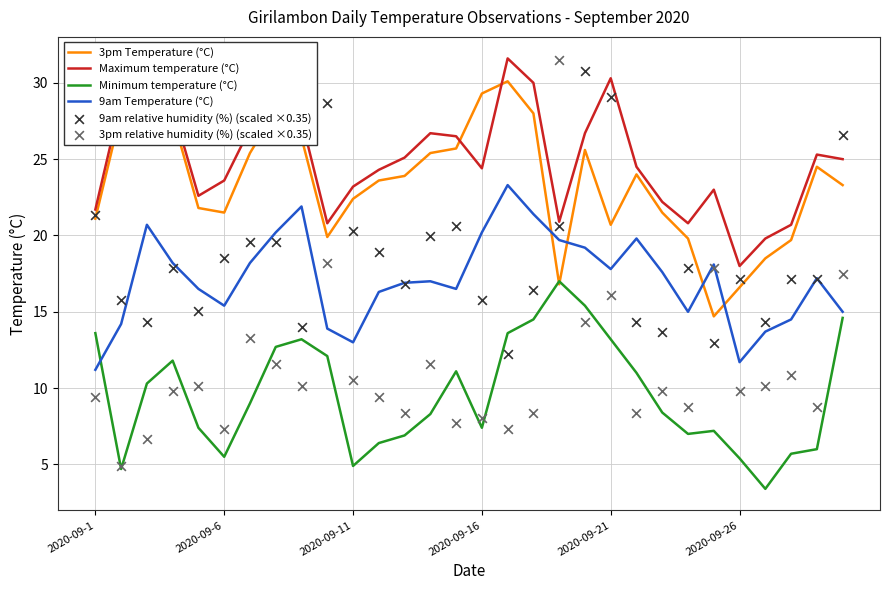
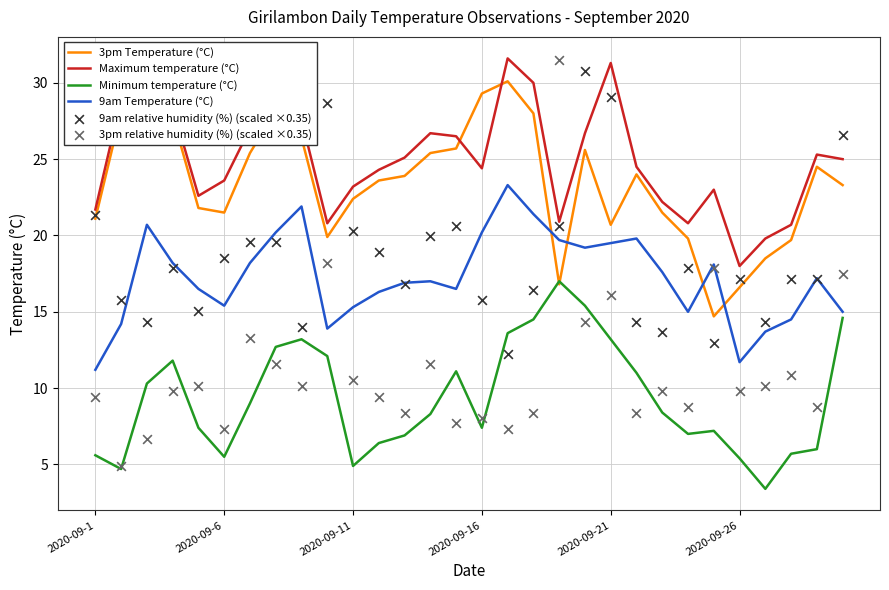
Minimum temperature (°C), 2020-09-1: 13.6 -> 5.6
9am Temperature (°C), 2020-09-11: 13.0 -> 15.3
Maximum temperature (°C), 2020-09-21: 30.3 -> 31.3
9am Temperature (°C), 2020-09-21: 17.8 -> 19.5
